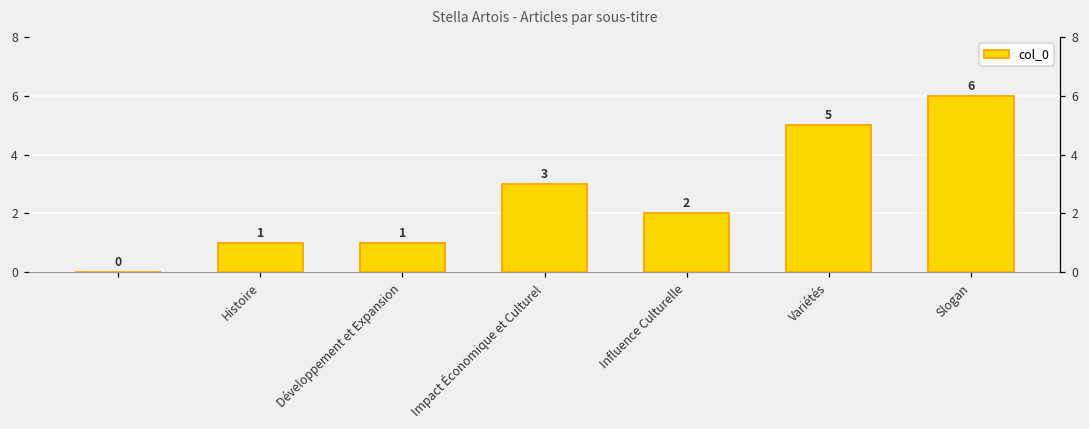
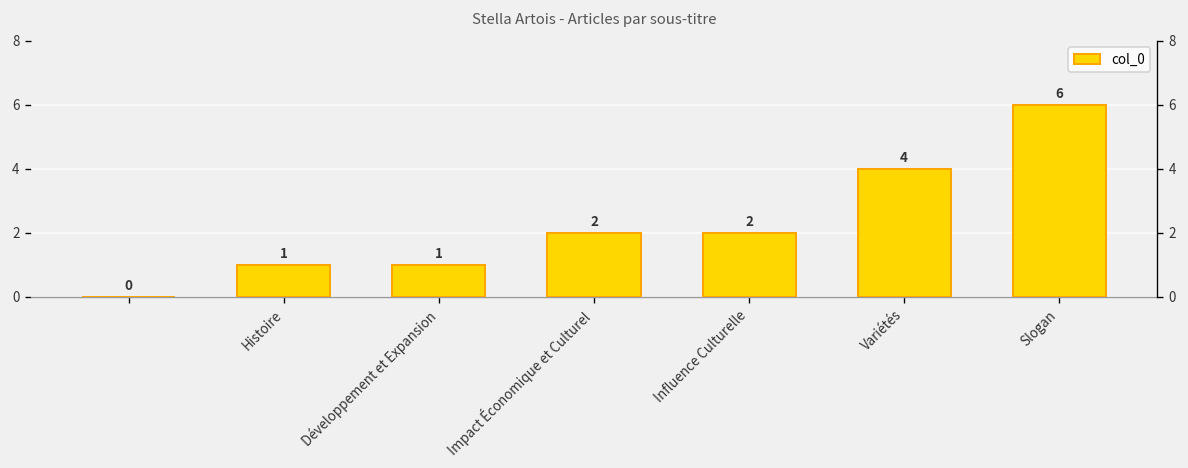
Impact Économique et Culturel: 3 -> 2
Variétés: 5 -> 4
